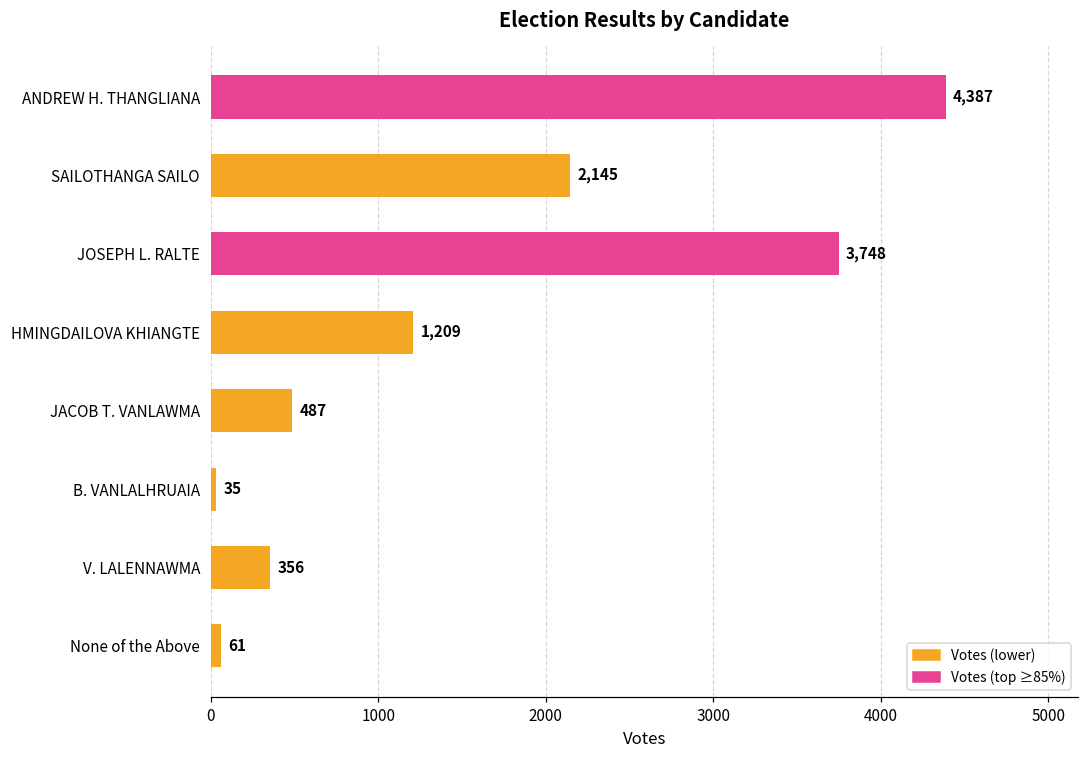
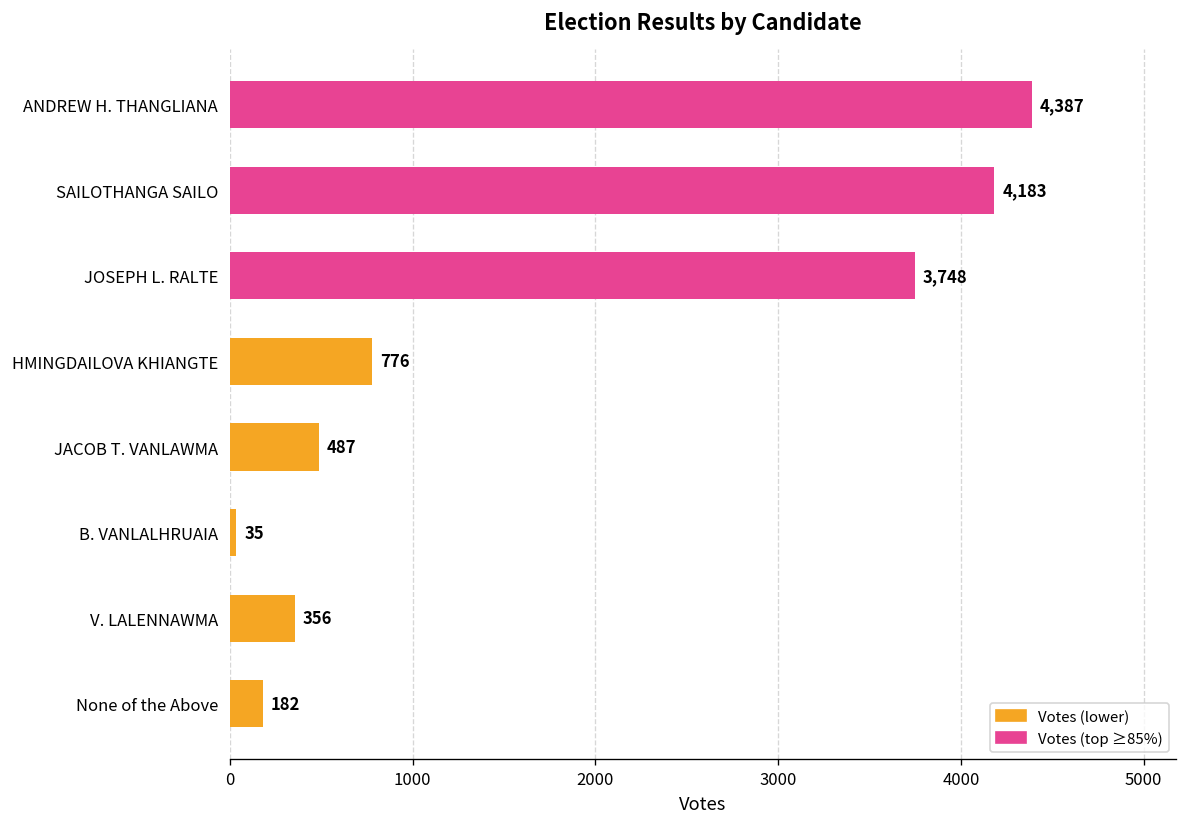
SAILOTHANGA SAILO: 2,145 -> 4,183
HMINGDAILOVA KHIANGTE: 1,209 -> 776
None of the Above: 61 -> 182
